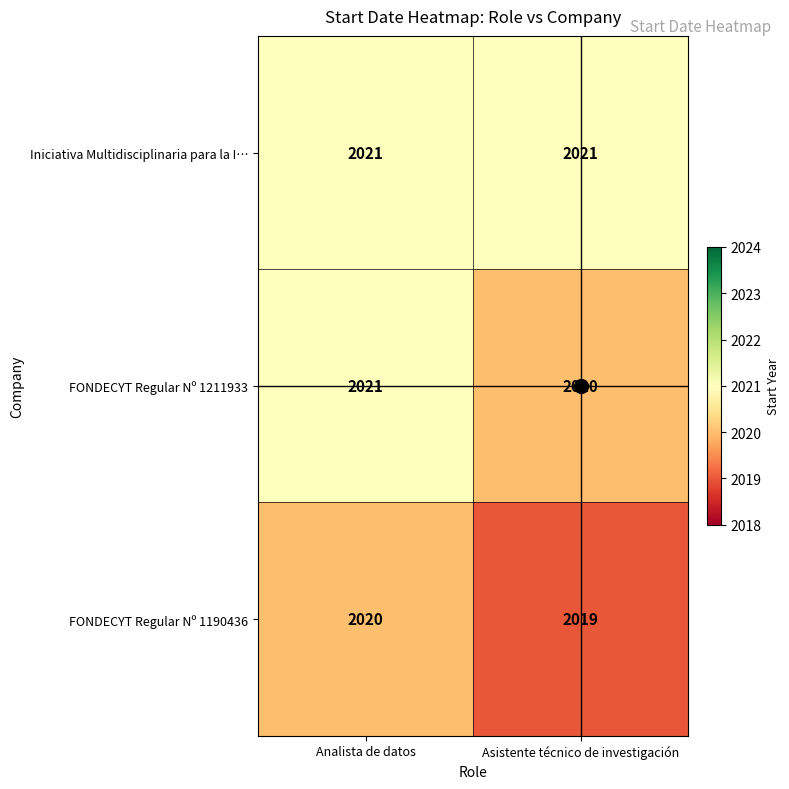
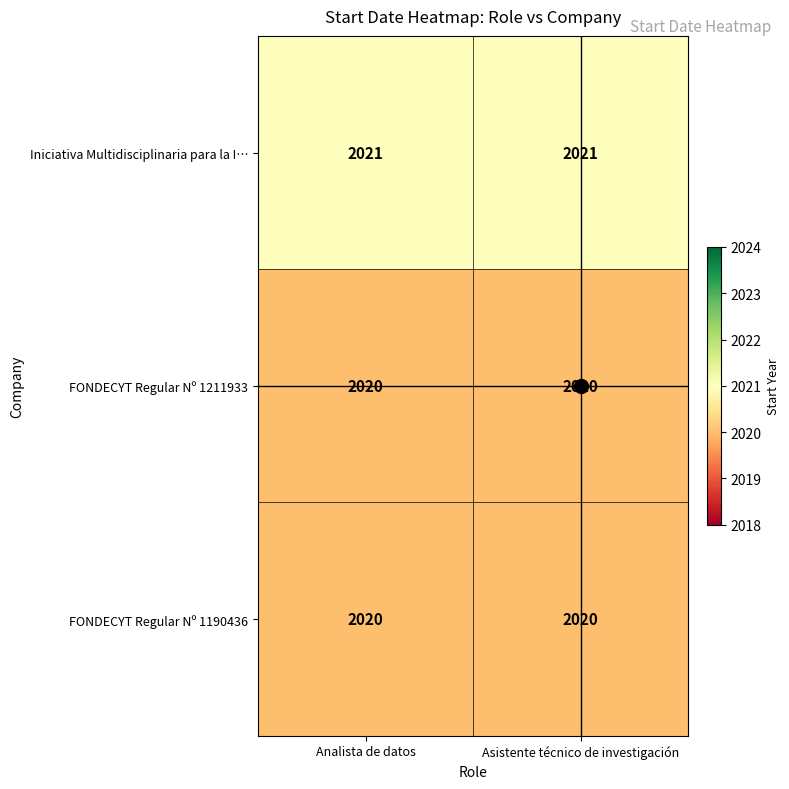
FONDECYT Regular Nº 1211933, Analista de datos: 2021 -> 2020
FONDECYT Regular Nº 1190436, Asistente técnico de investigación: 2019 -> 2020
